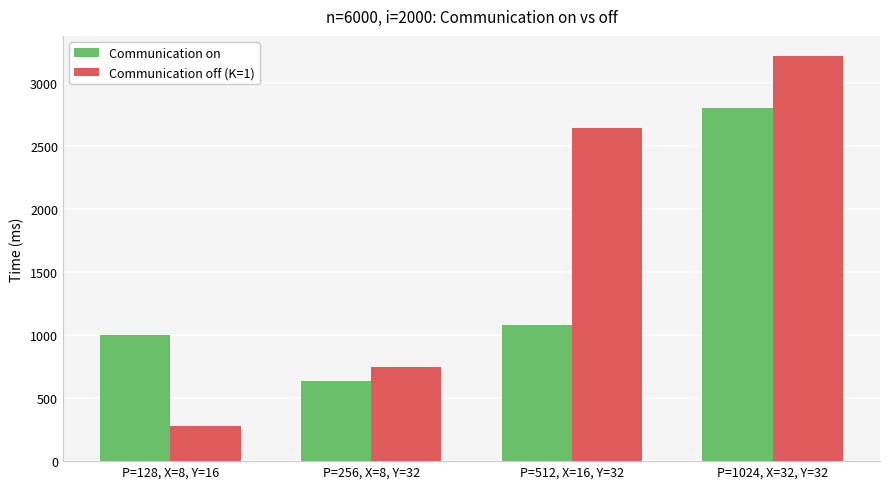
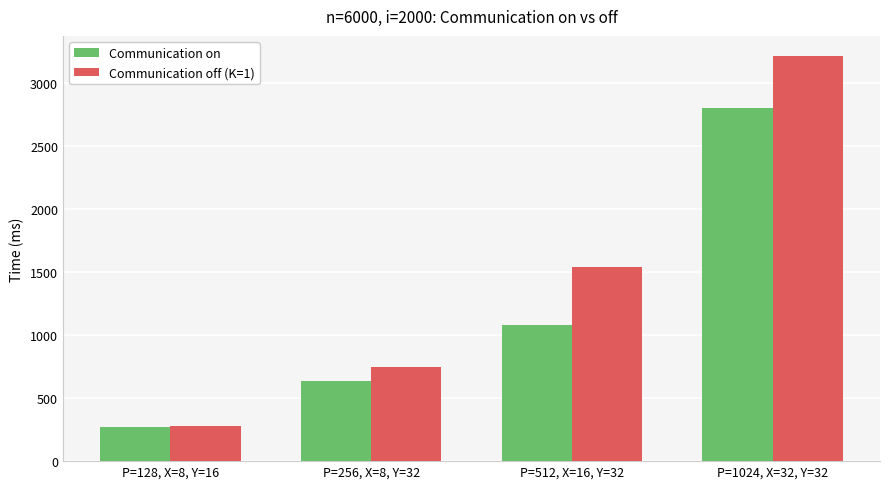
Communication on, P=128, X=8, Y=16: 1000 -> 270
Communication off (K=1), P=512, X=16, Y=32: 2640 -> 1540
